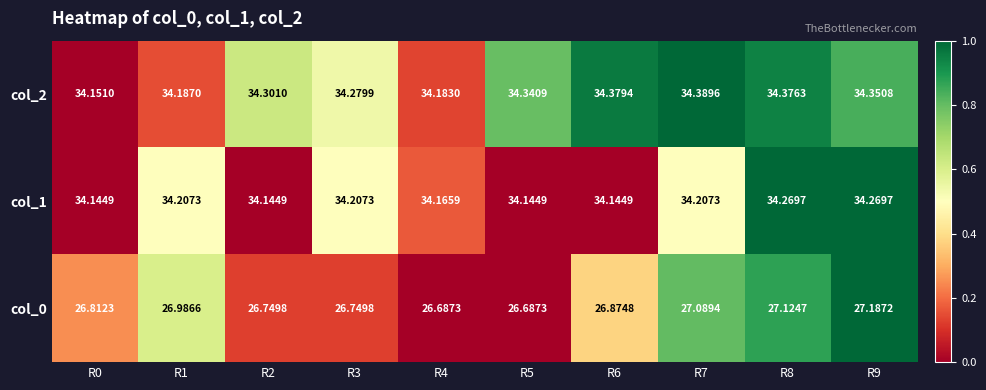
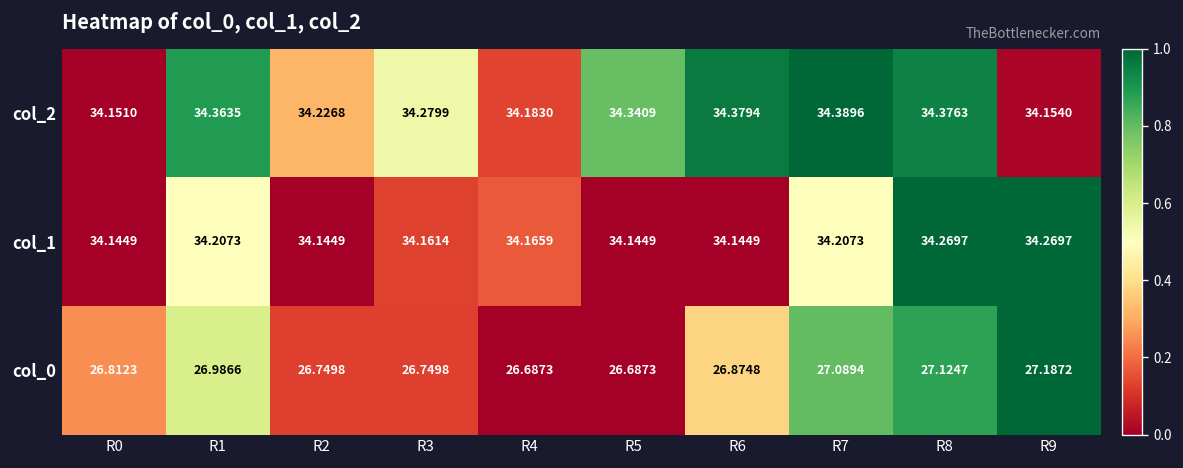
col_2, R1: 34.1870 -> 34.3635
col_2, R2: 34.3010 -> 34.2268
col_2, R9: 34.3508 -> 34.1540
col_1, R3: 34.2073 -> 34.1614
